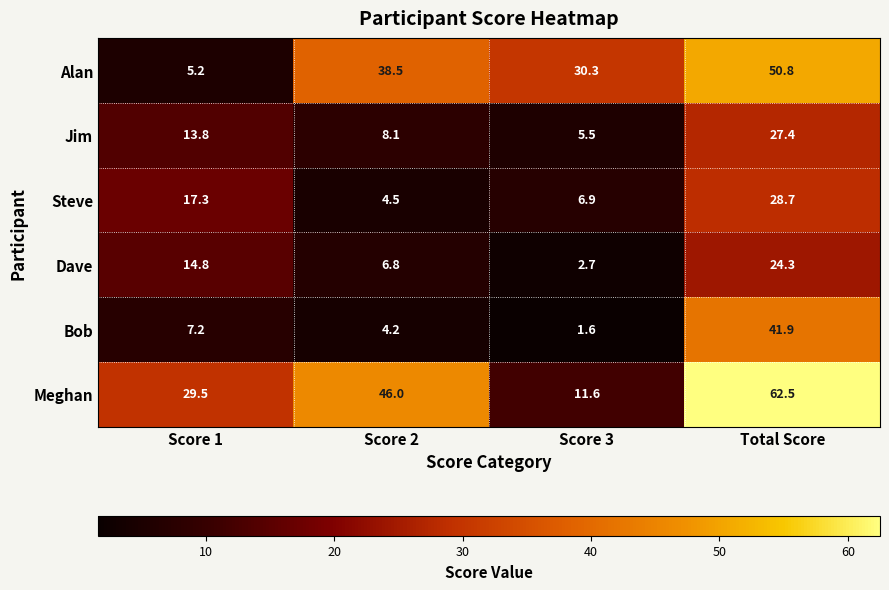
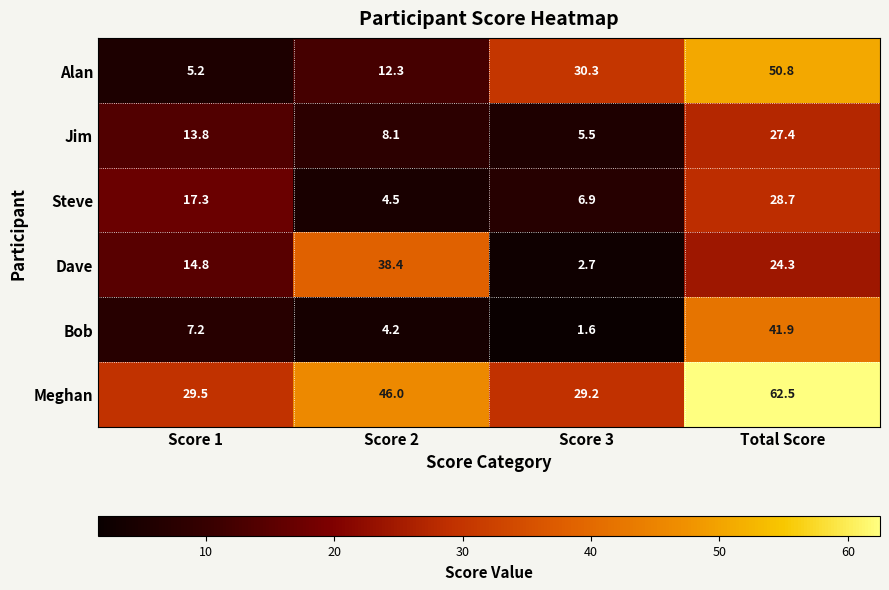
Alan, Score 2: 38.5 -> 12.3
Dave, Score 2: 6.8 -> 38.4
Meghan, Score 3: 11.6 -> 29.2
